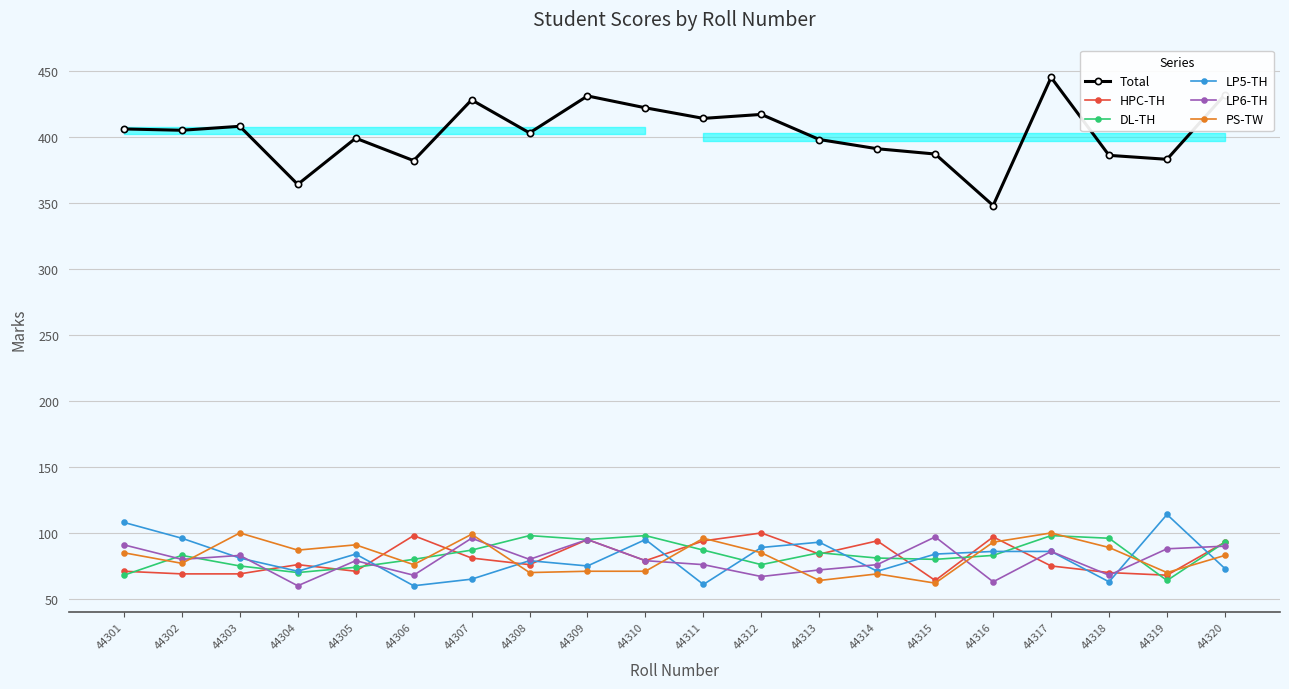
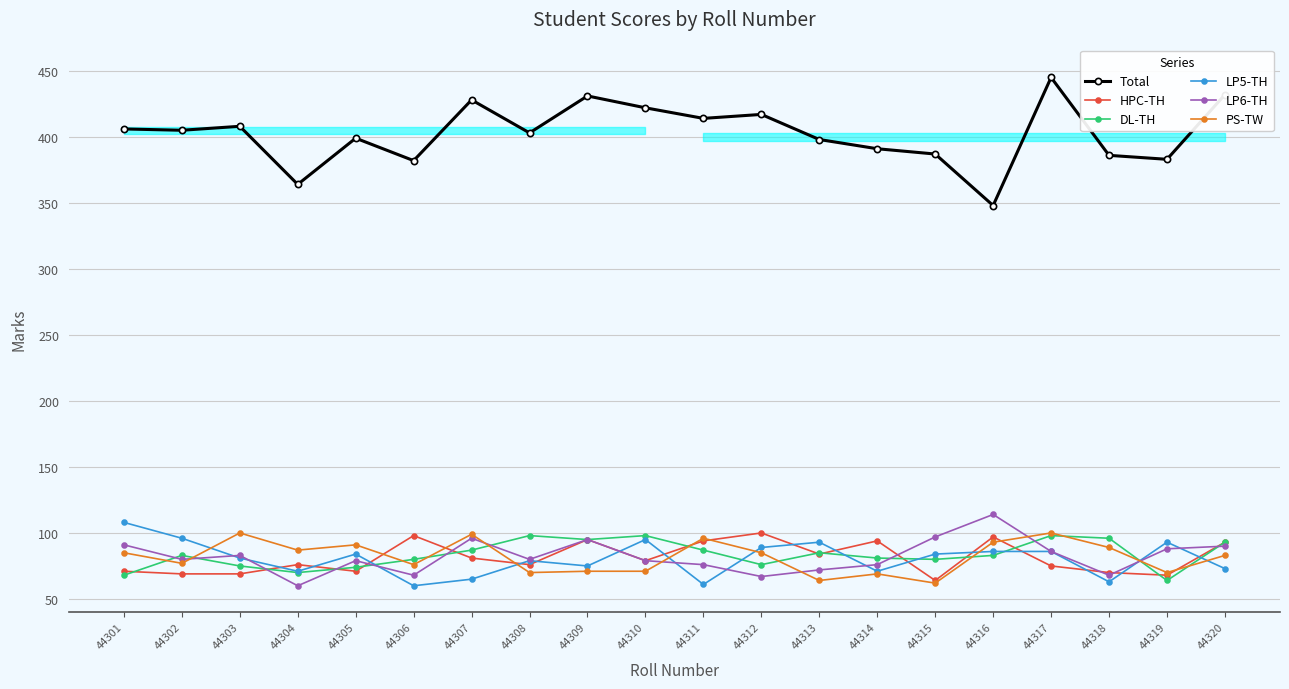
LP6-TH, 44316: 63 -> 114
LP5-TH, 44319: 114 -> 93
